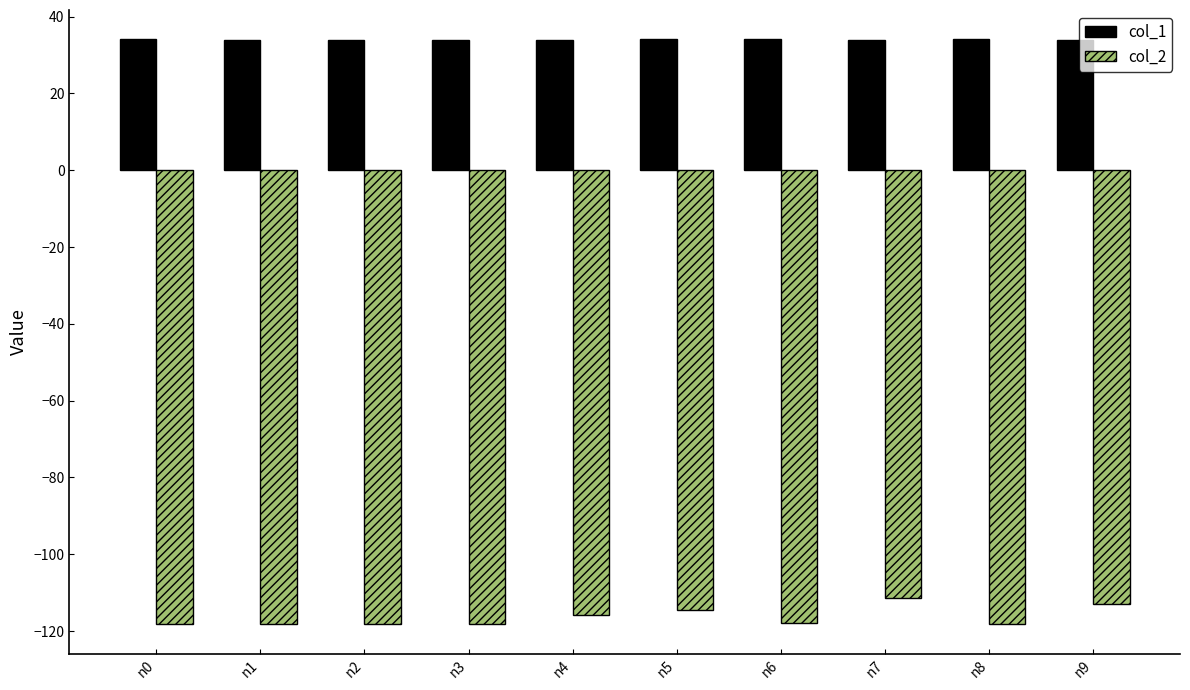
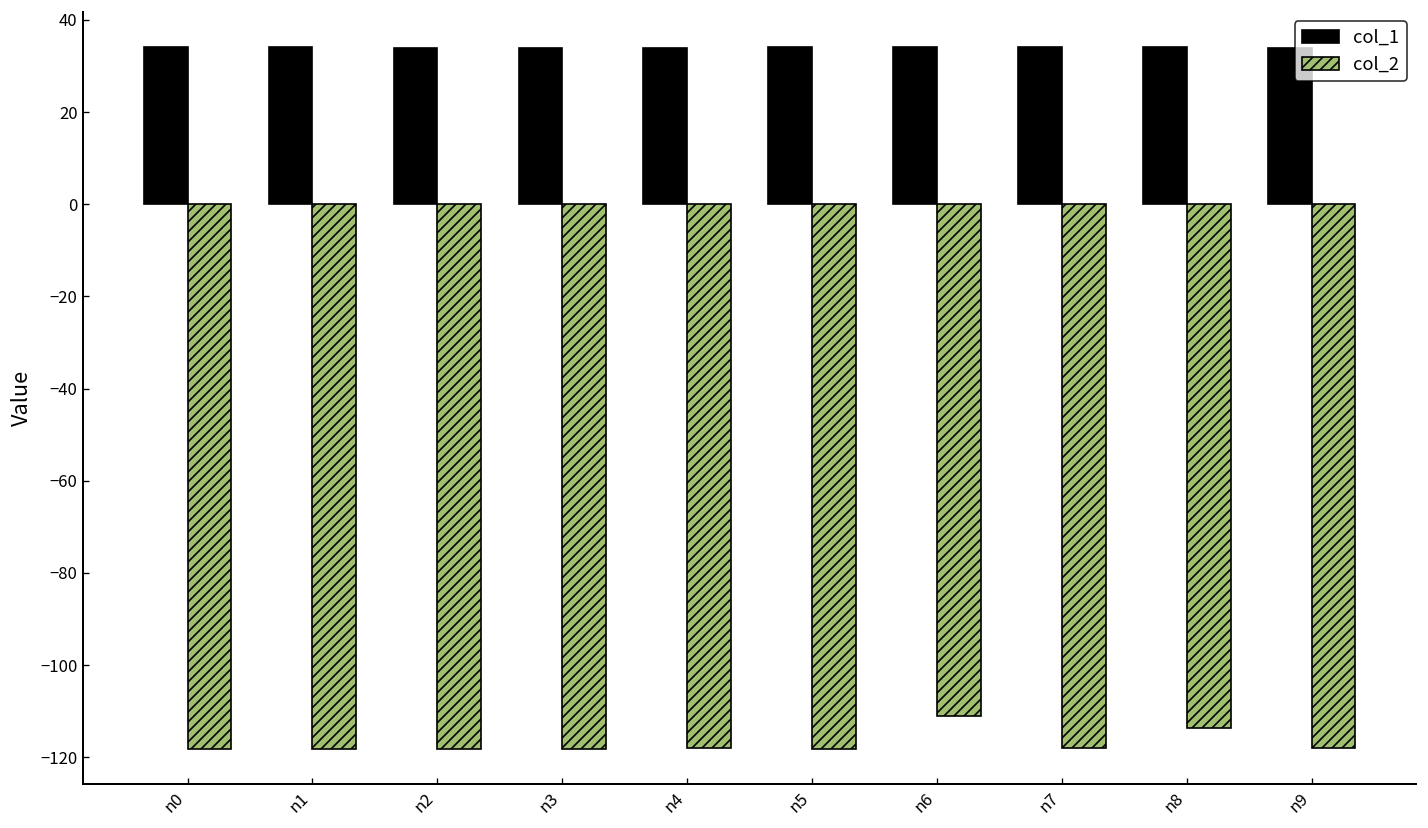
col_2, n4: -116 -> -118
col_2, n5: -115 -> -118
col_2, n6: -118 -> -111
col_2, n7: -111 -> -118
col_2, n8: -118 -> -114
col_2, n9: -113 -> -118
